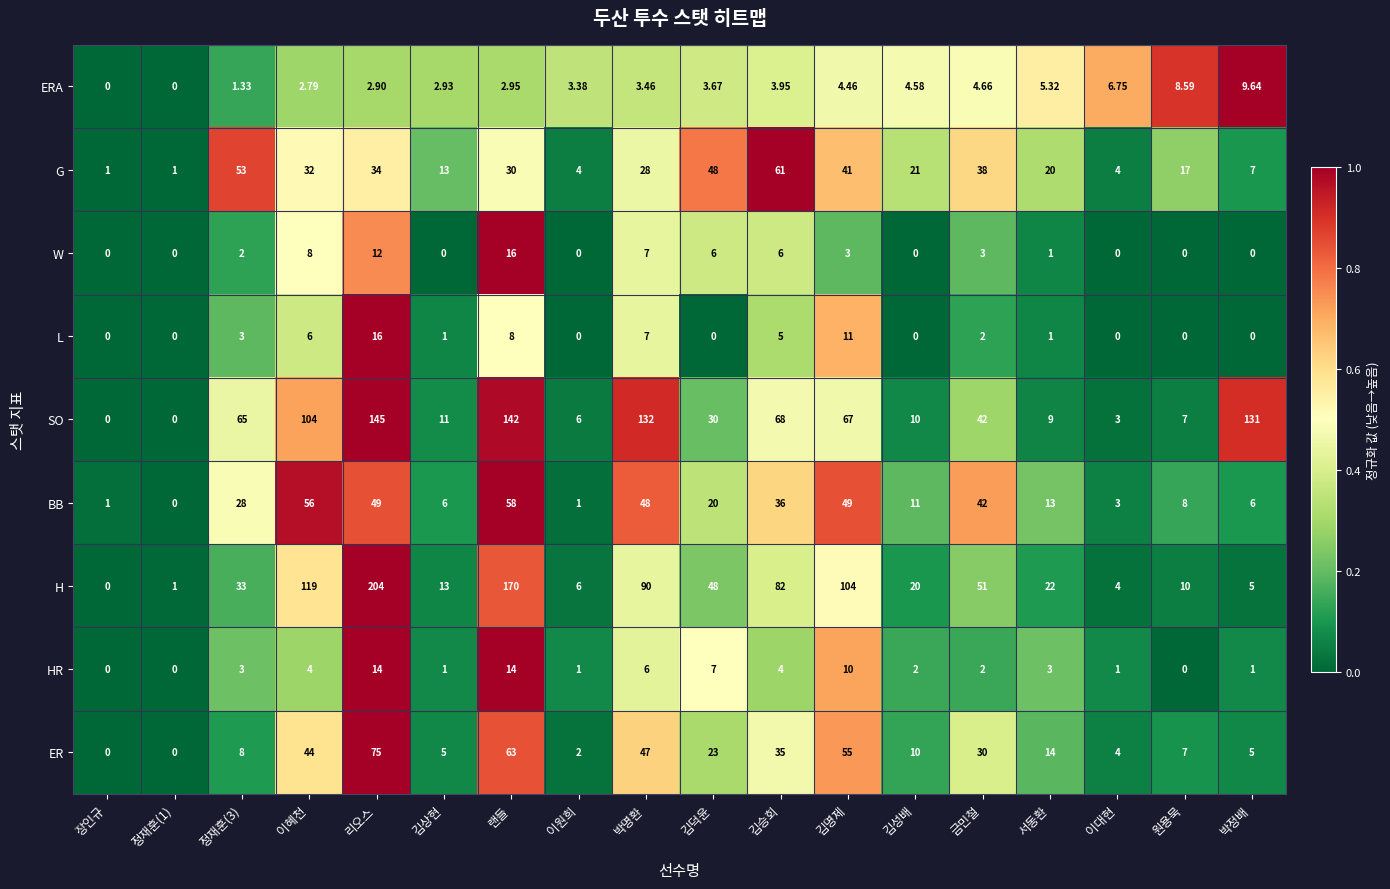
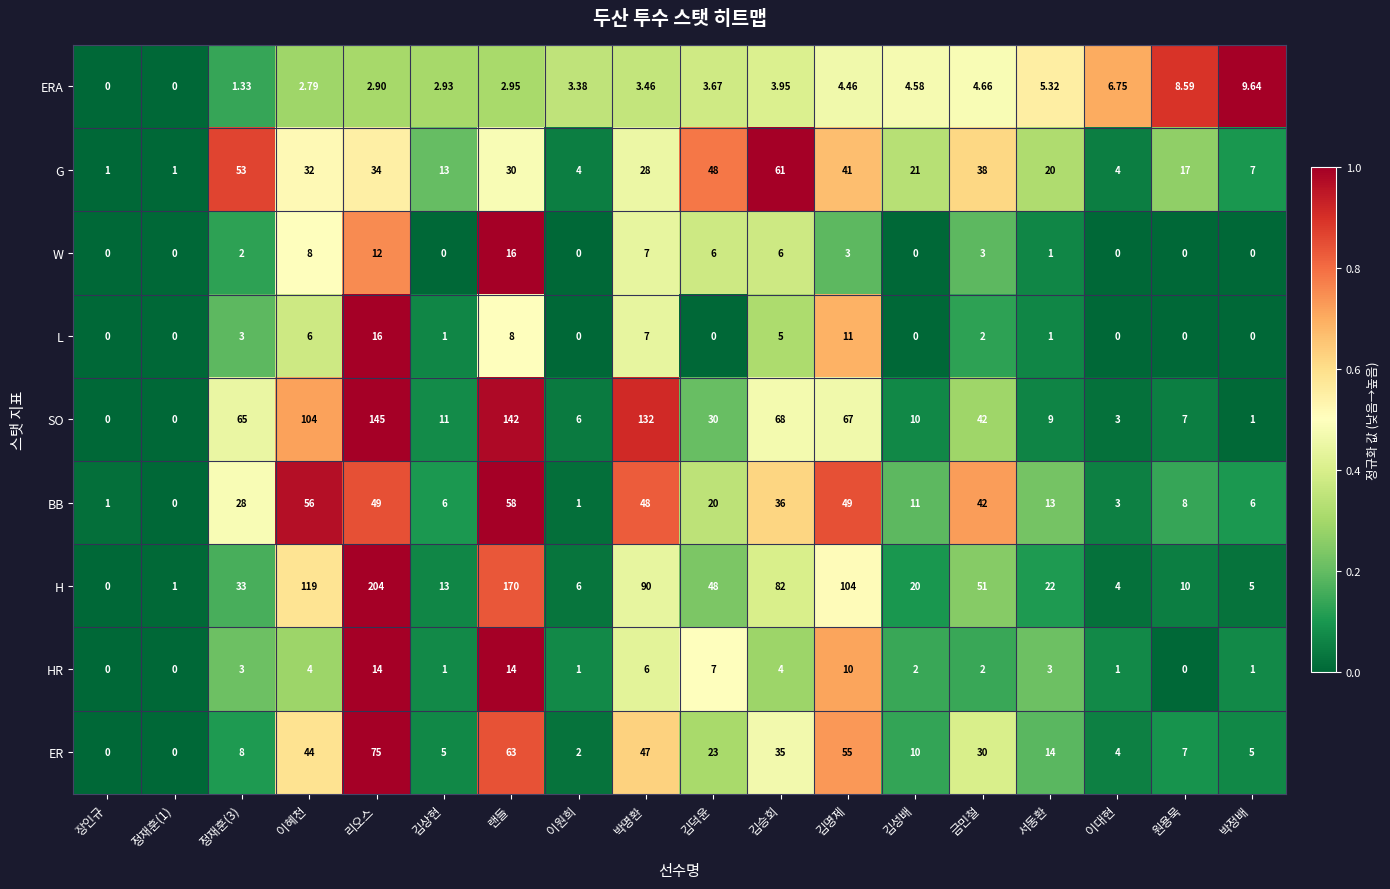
SO, 박정배: 131 -> 1
